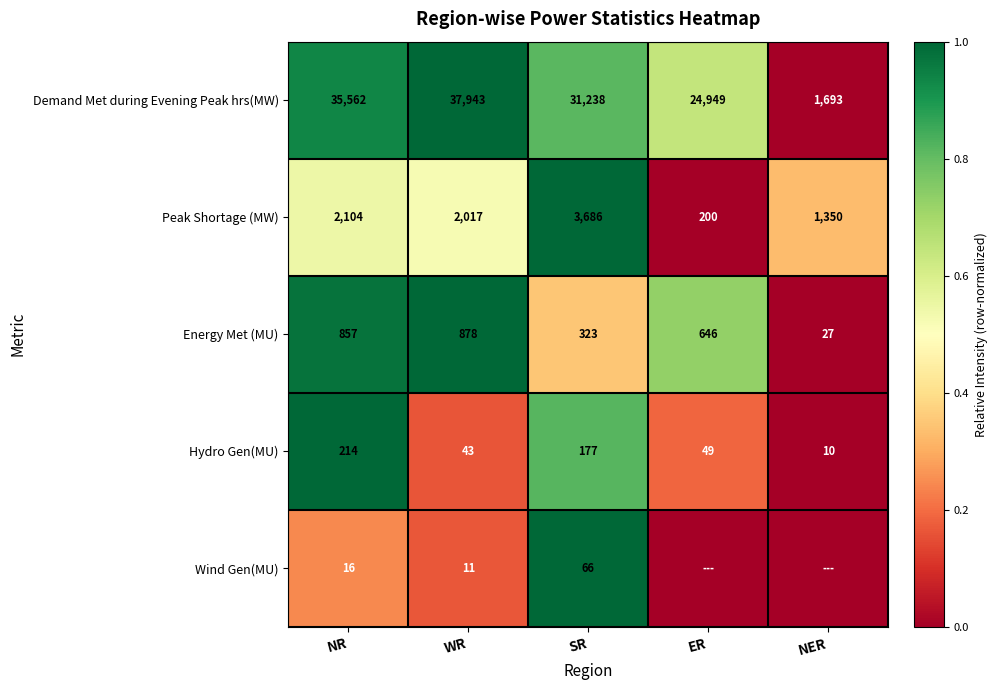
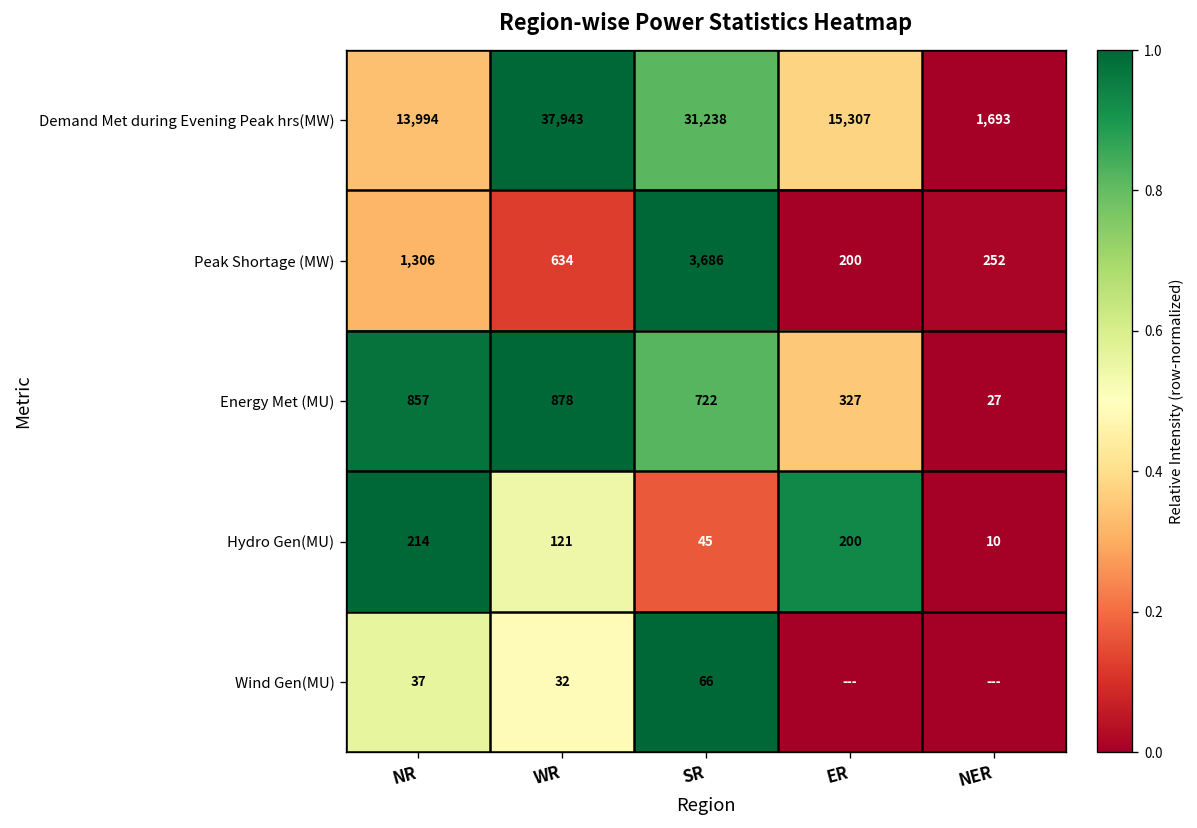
Demand Met during Evening Peak hrs(MW), NR: 35,562 -> 13,994
Demand Met during Evening Peak hrs(MW), ER: 24,949 -> 15,307
Peak Shortage (MW), NR: 2,104 -> 1,306
Peak Shortage (MW), WR: 2,017 -> 634
Peak Shortage (MW), NER: 1,350 -> 252
Energy Met (MU), SR: 323 -> 722
Energy Met (MU), ER: 646 -> 327
Hydro Gen(MU), WR: 43 -> 121
Hydro Gen(MU), SR: 177 -> 45
Hydro Gen(MU), ER: 49 -> 200
Wind Gen(MU), NR: 16 -> 37
Wind Gen(MU), WR: 11 -> 32
